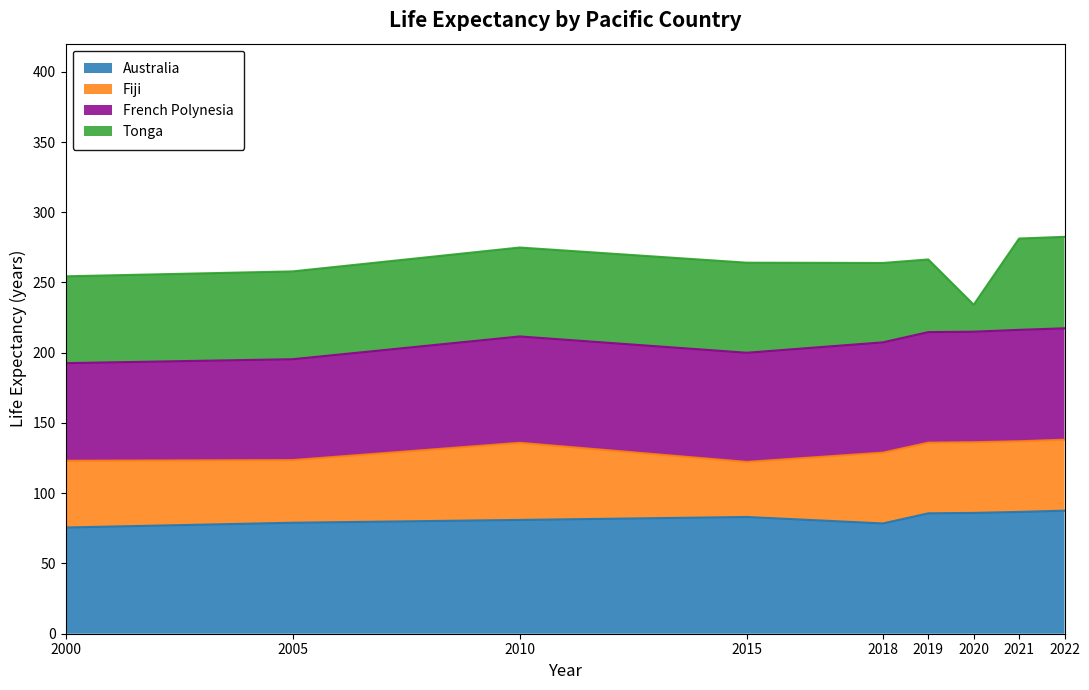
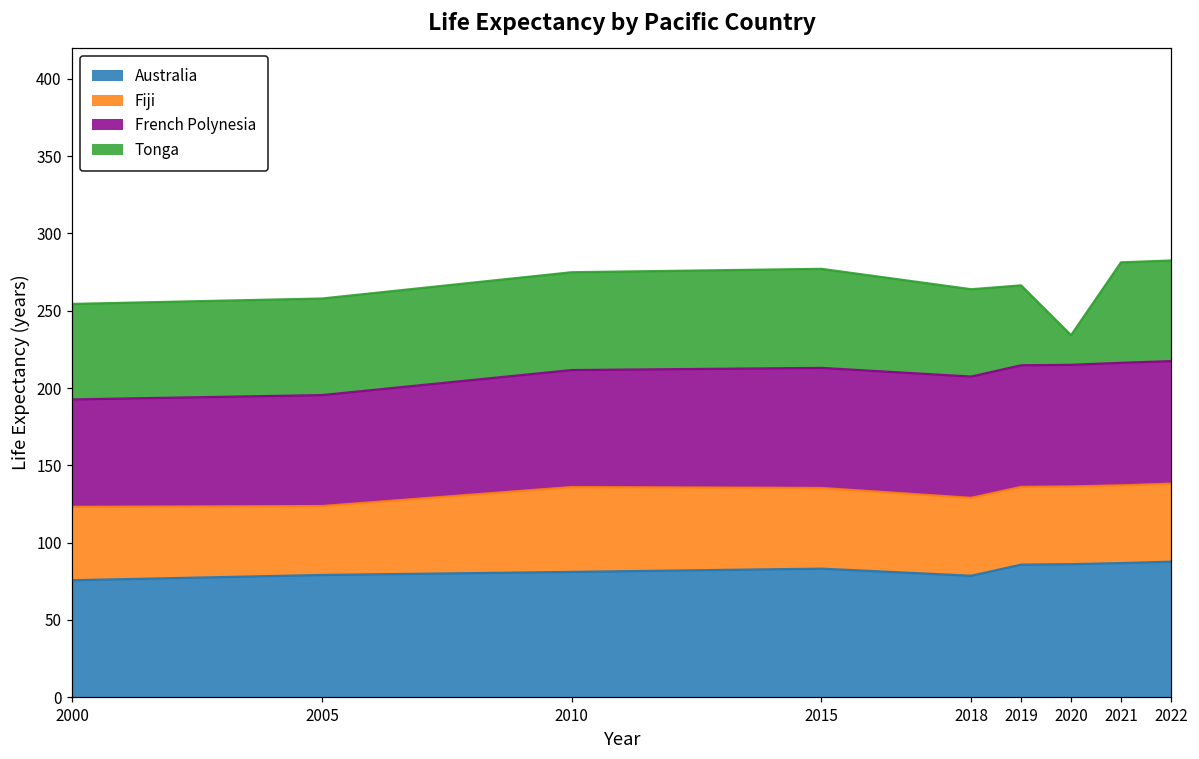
Fiji, 2015: 39 -> 52
